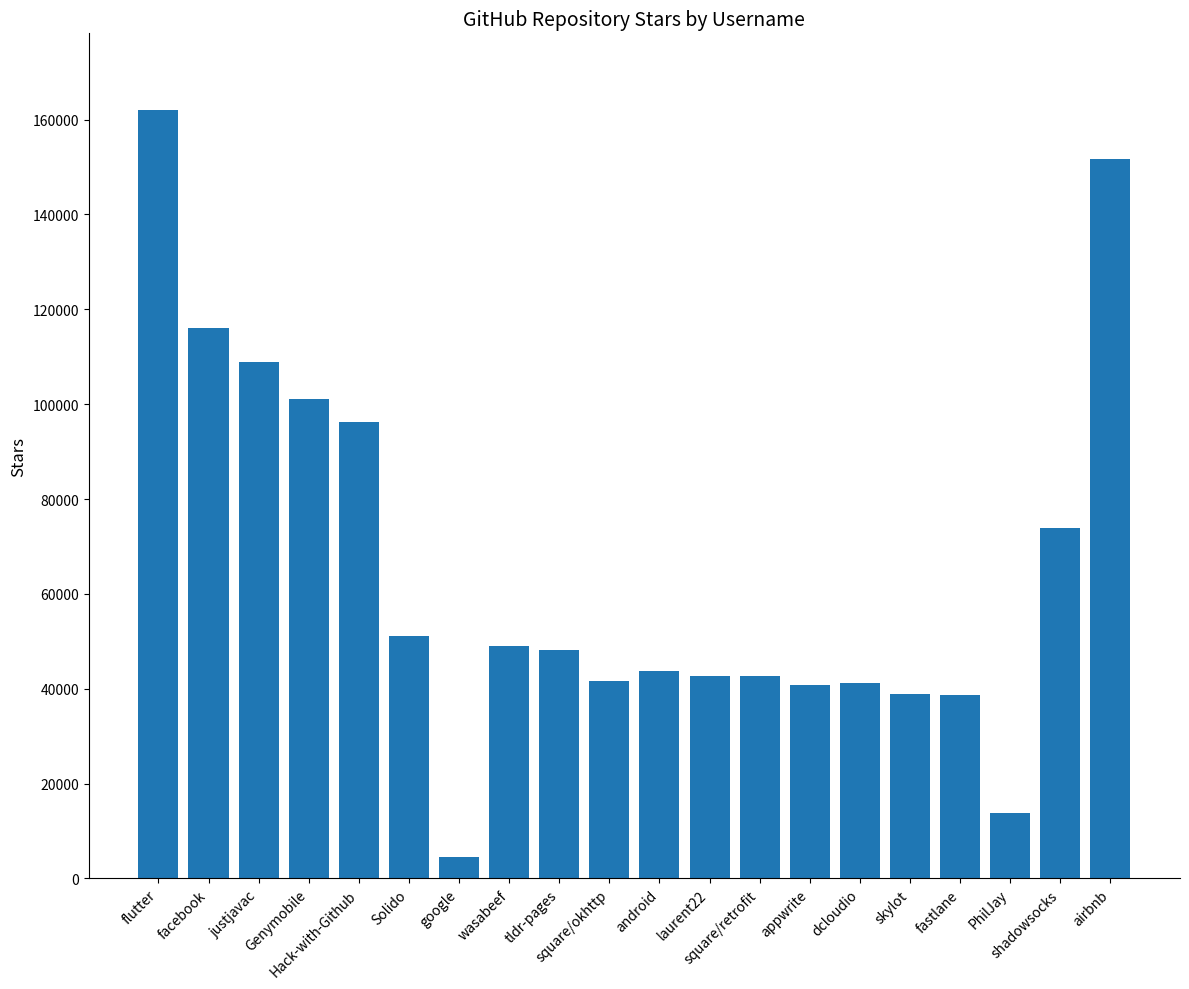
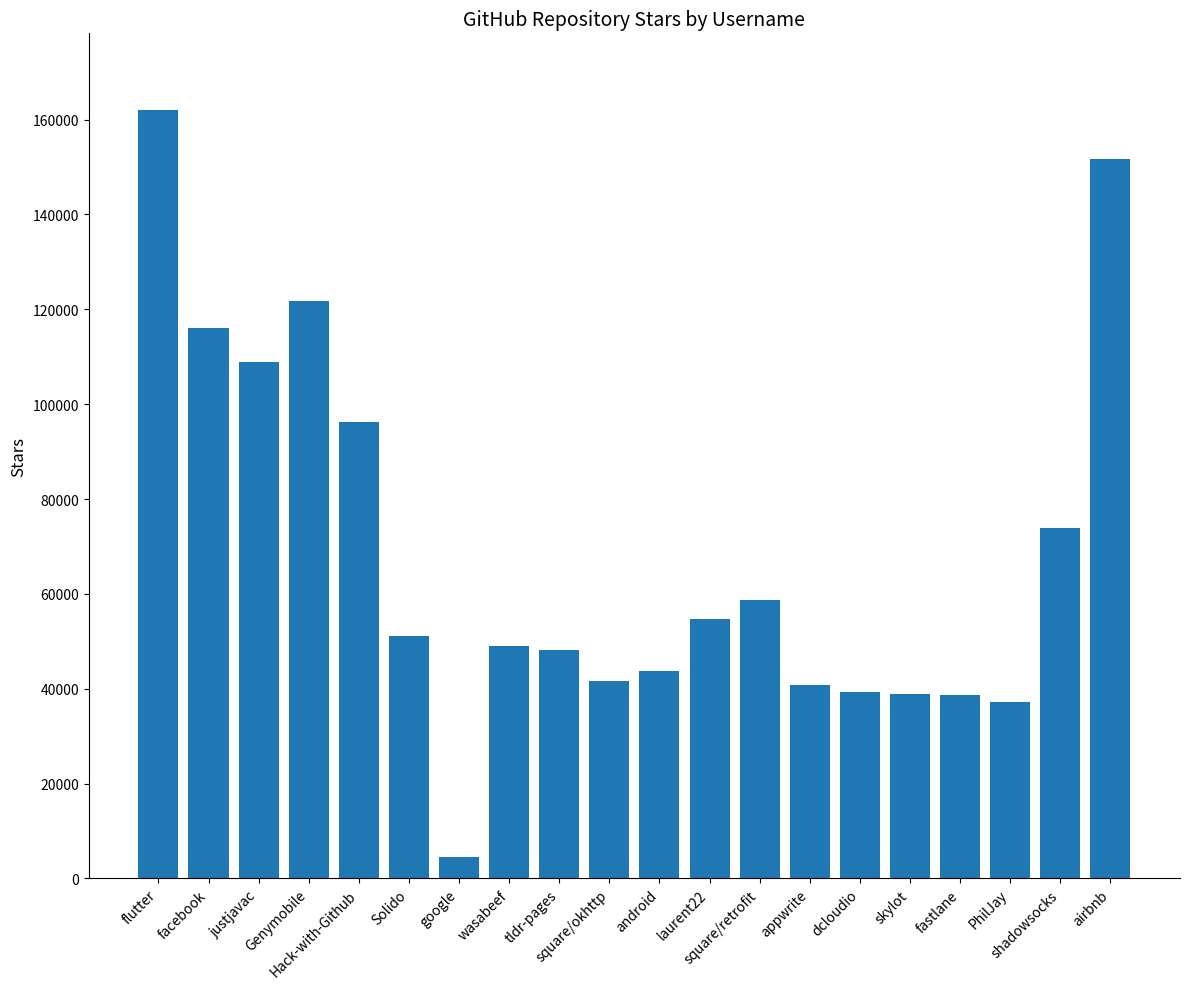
Genymobile: 101000 -> 122000
laurent22: 43000 -> 55000
square/retrofit: 43000 -> 59000
dcloudio: 41000 -> 39000
PhilJay: 14000 -> 37000
